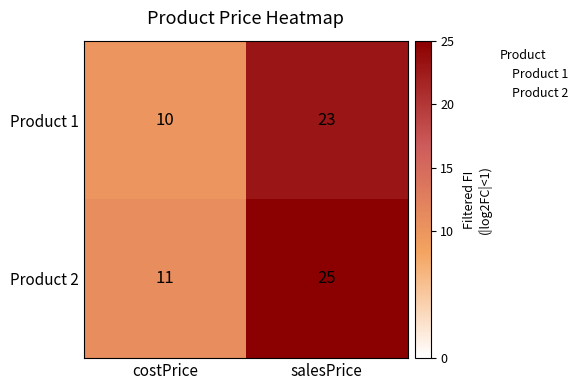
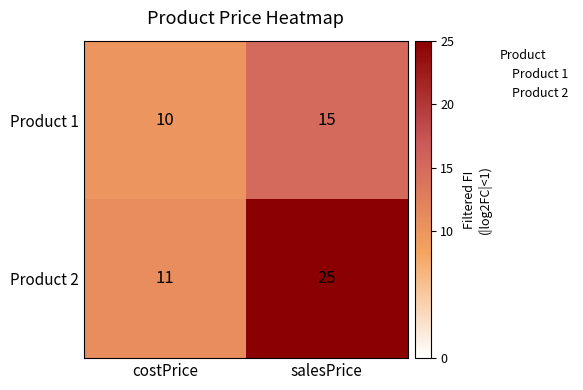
Product 1, salesPrice: 23 -> 15
